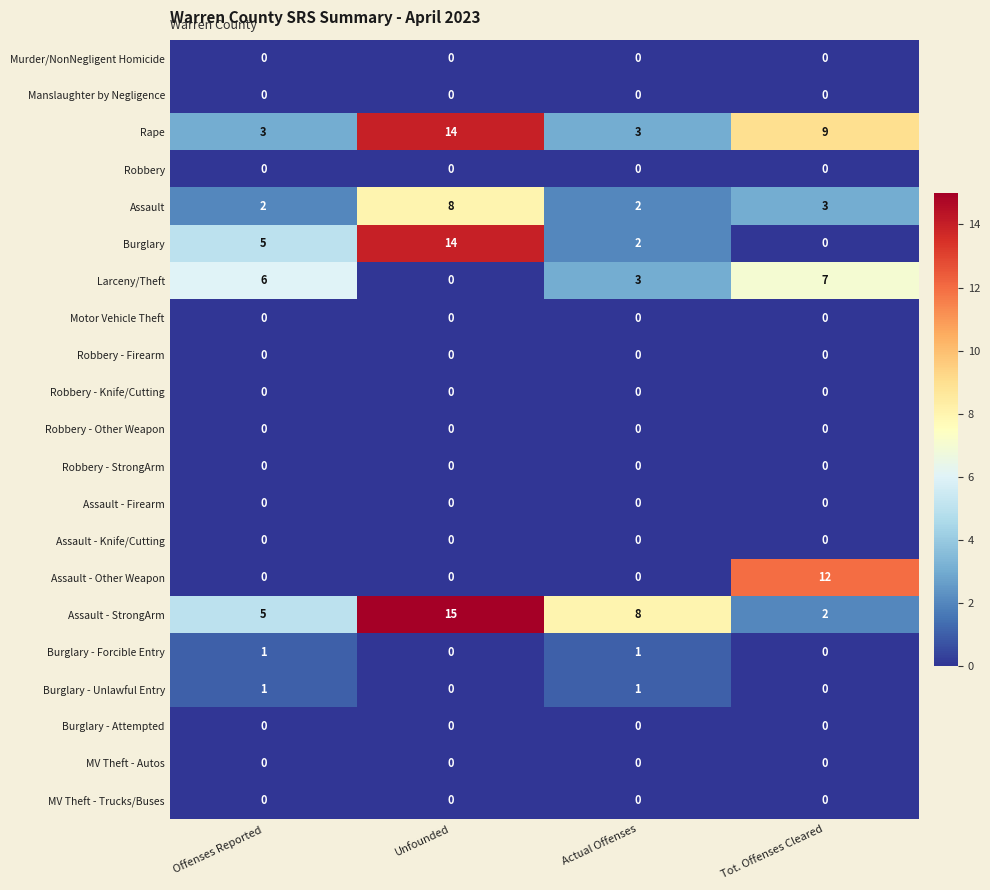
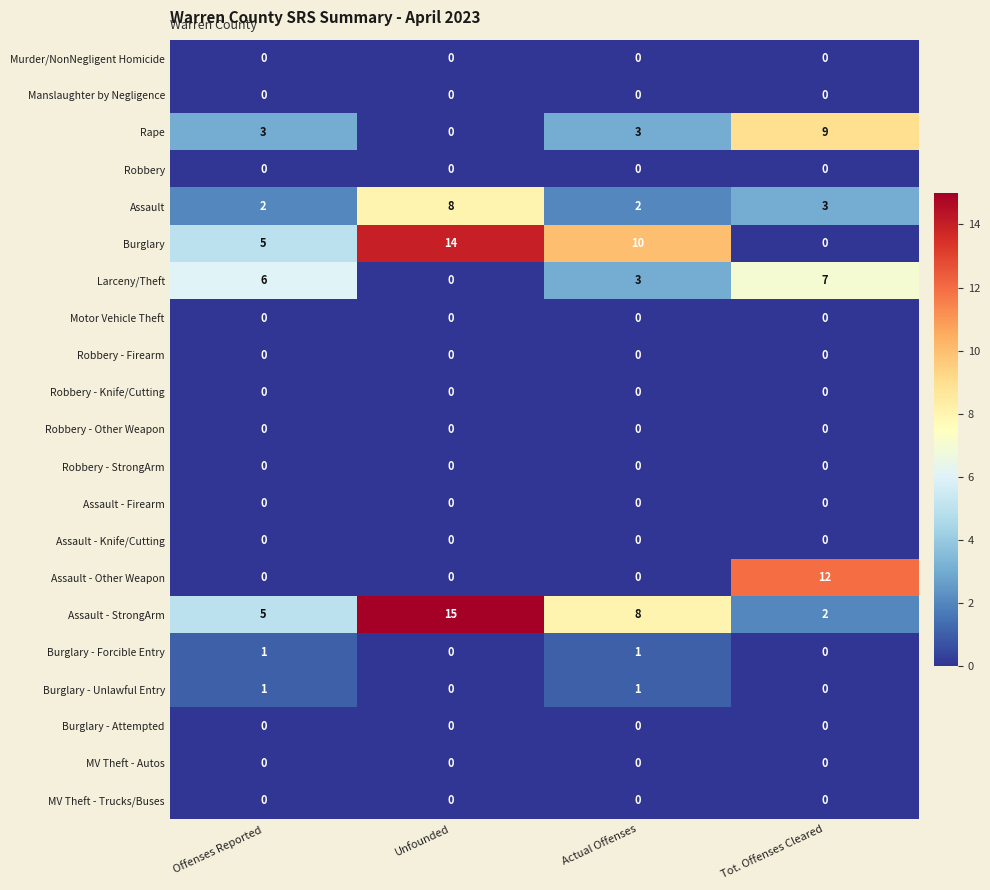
Rape, Unfounded: 14 -> 0
Burglary, Actual Offenses: 2 -> 10
